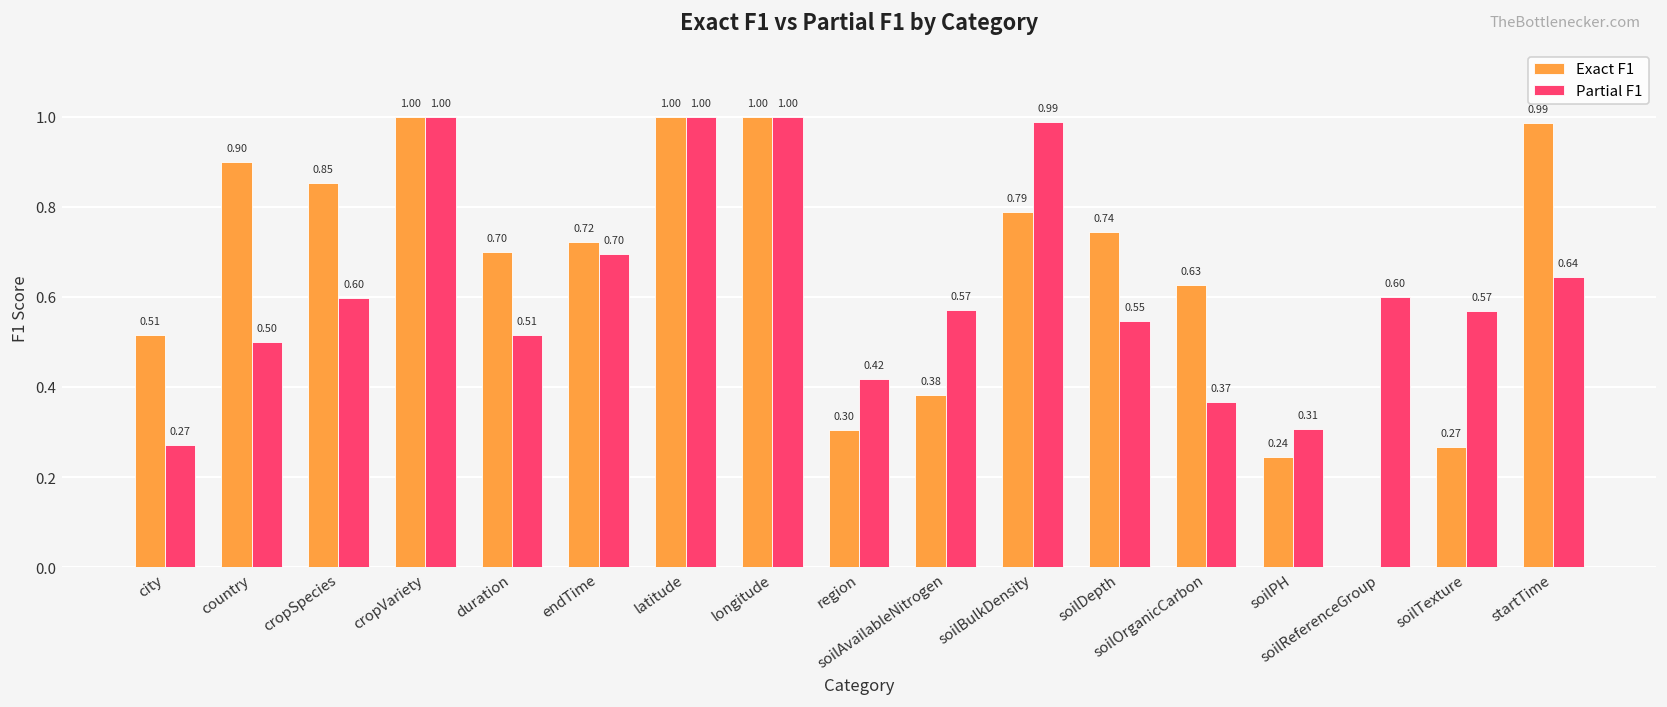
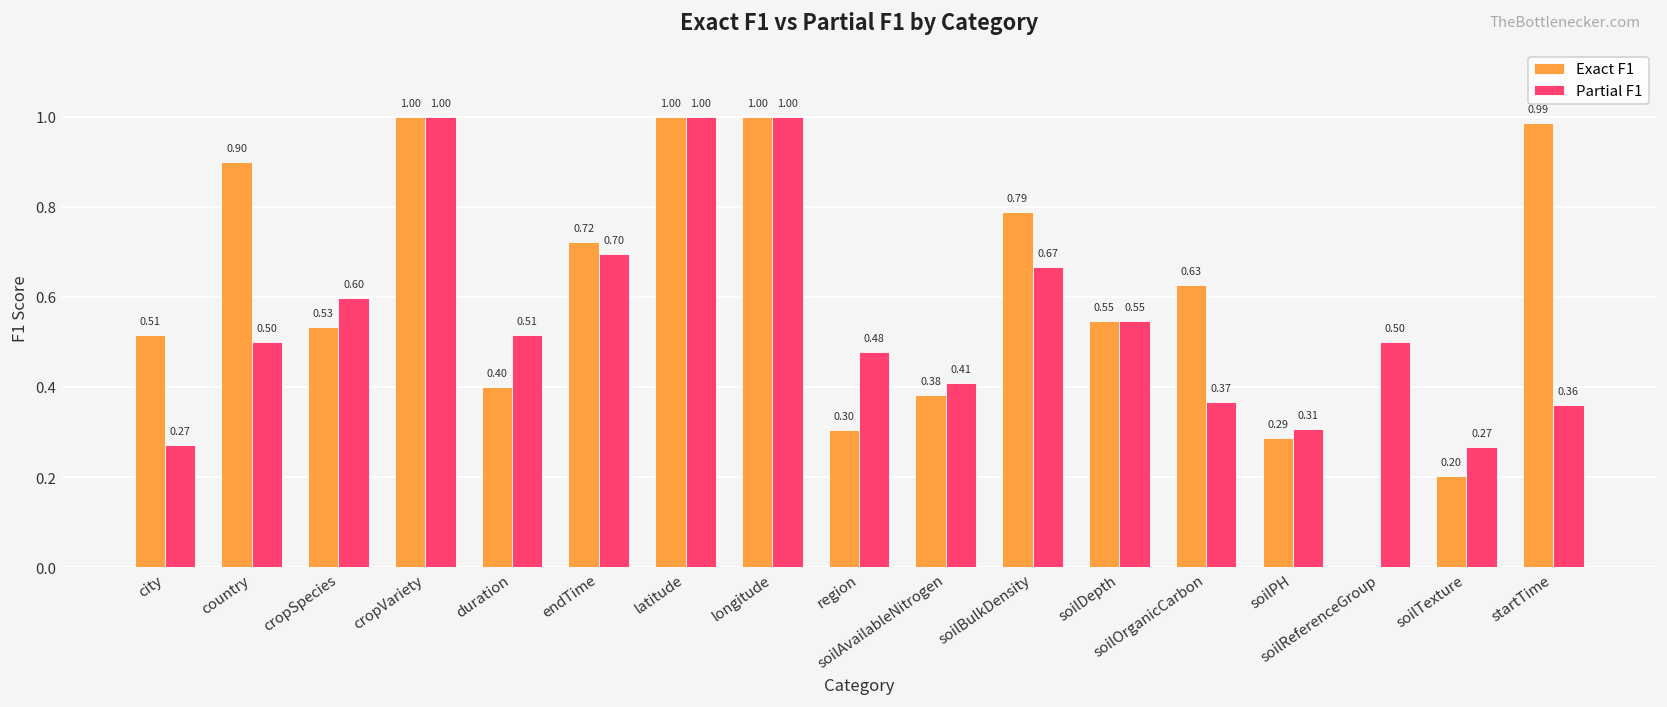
Exact F1, cropSpecies: 0.85 -> 0.53
Exact F1, duration: 0.70 -> 0.40
Partial F1, region: 0.42 -> 0.48
Partial F1, soilAvailableNitrogen: 0.57 -> 0.41
Partial F1, soilBulkDensity: 0.99 -> 0.67
Exact F1, soilDepth: 0.74 -> 0.55
Exact F1, soilPH: 0.24 -> 0.29
Partial F1, soilReferenceGroup: 0.60 -> 0.50
Exact F1, soilTexture: 0.27 -> 0.20
Partial F1, soilTexture: 0.57 -> 0.27
Partial F1, startTime: 0.64 -> 0.36
